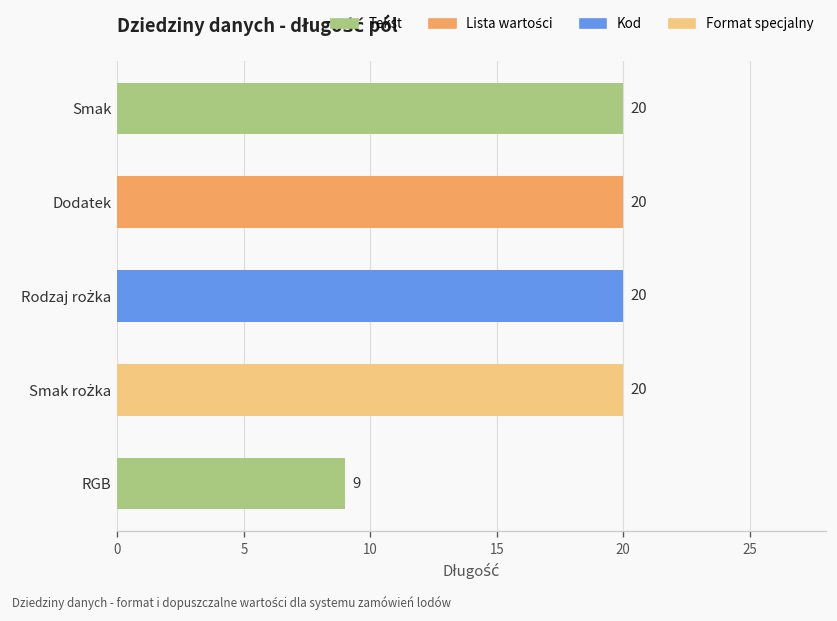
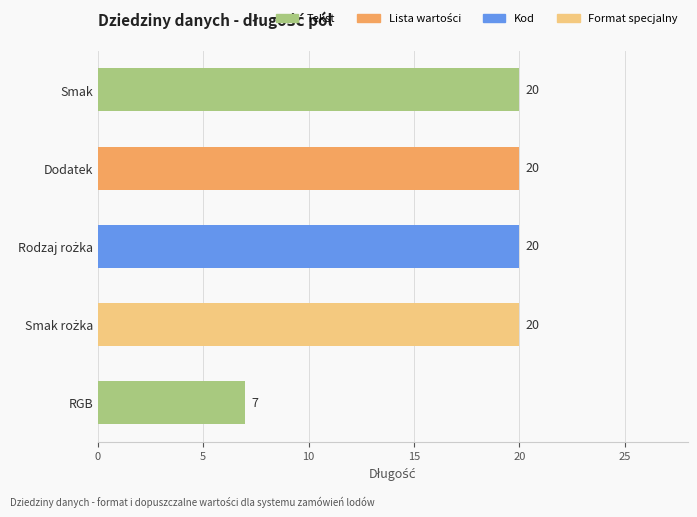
RGB: 9 -> 7
